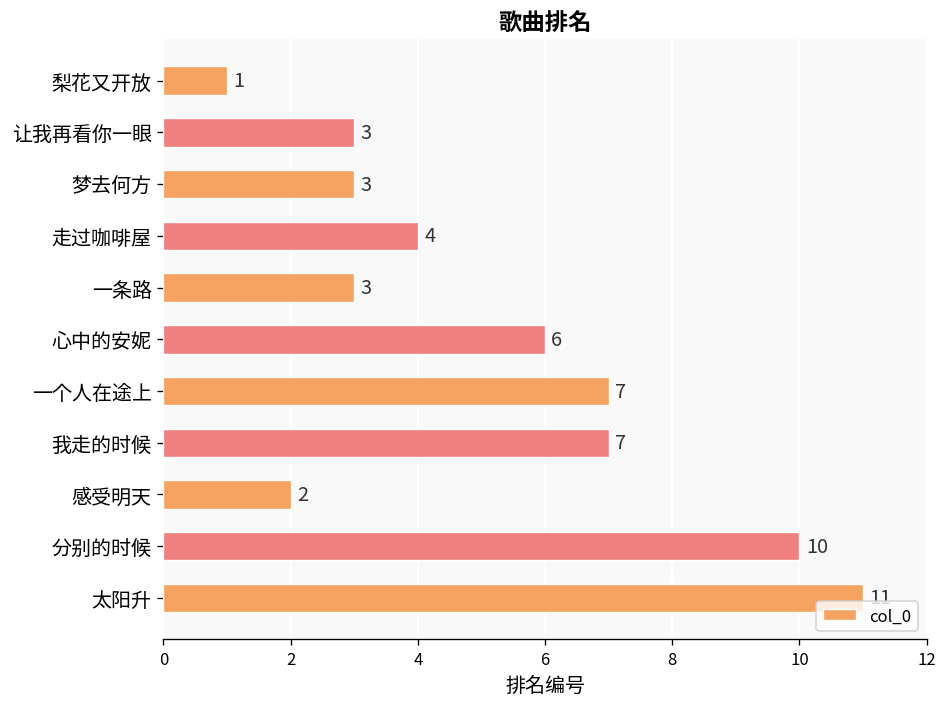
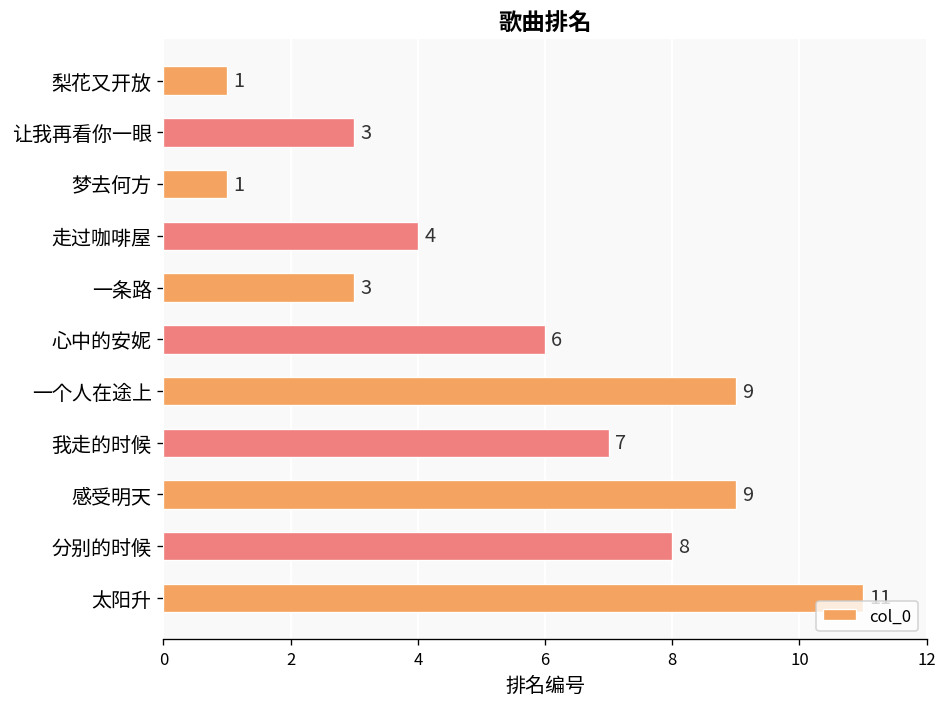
梦去何方: 3 -> 1
一个人在途上: 7 -> 9
感受明天: 2 -> 9
分别的时候: 10 -> 8
